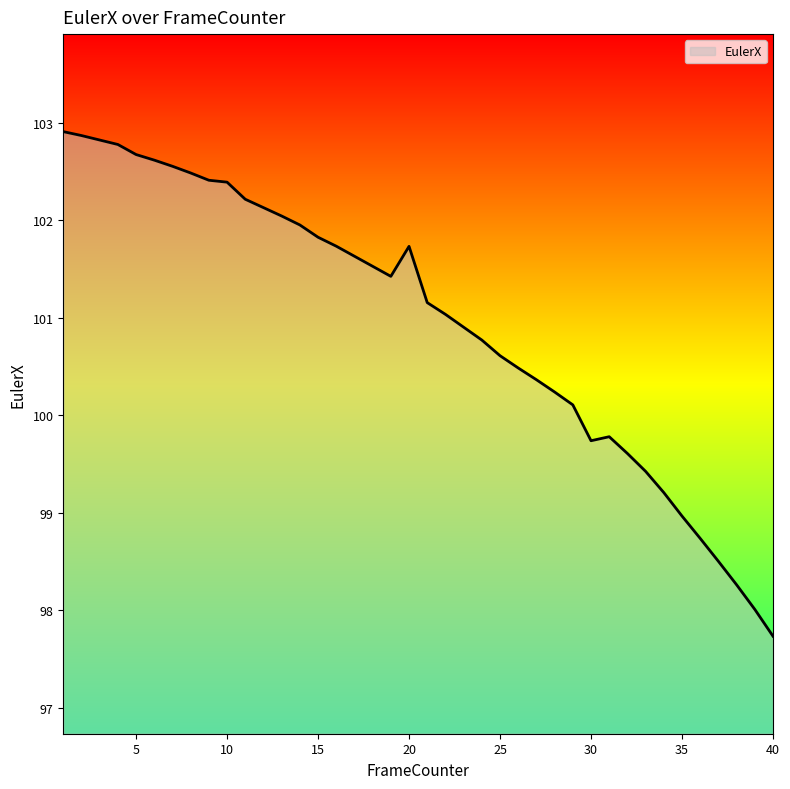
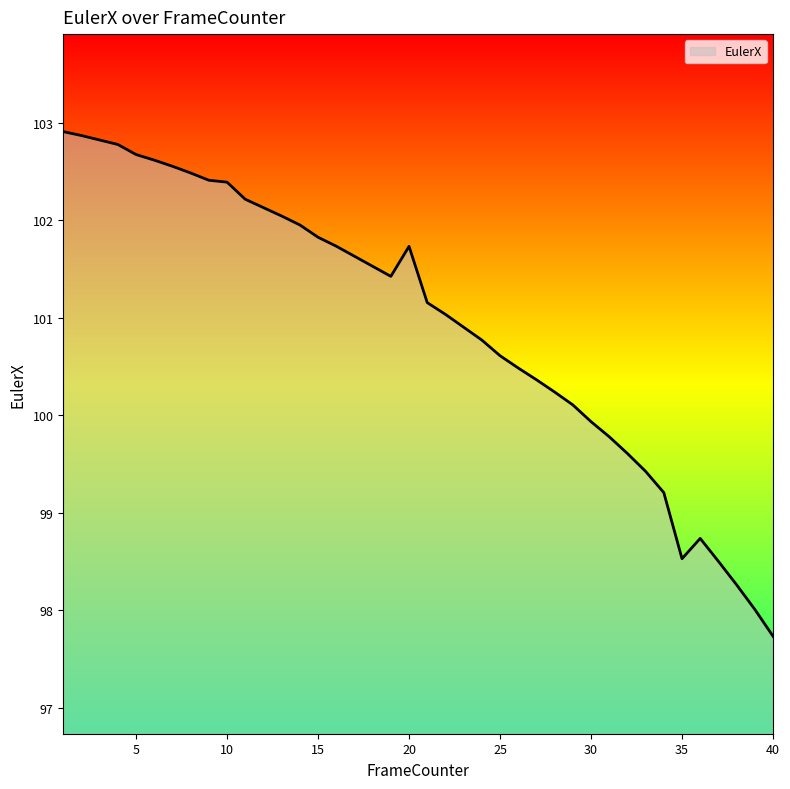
30: 99.7 -> 99.9
35: 99.0 -> 98.5
